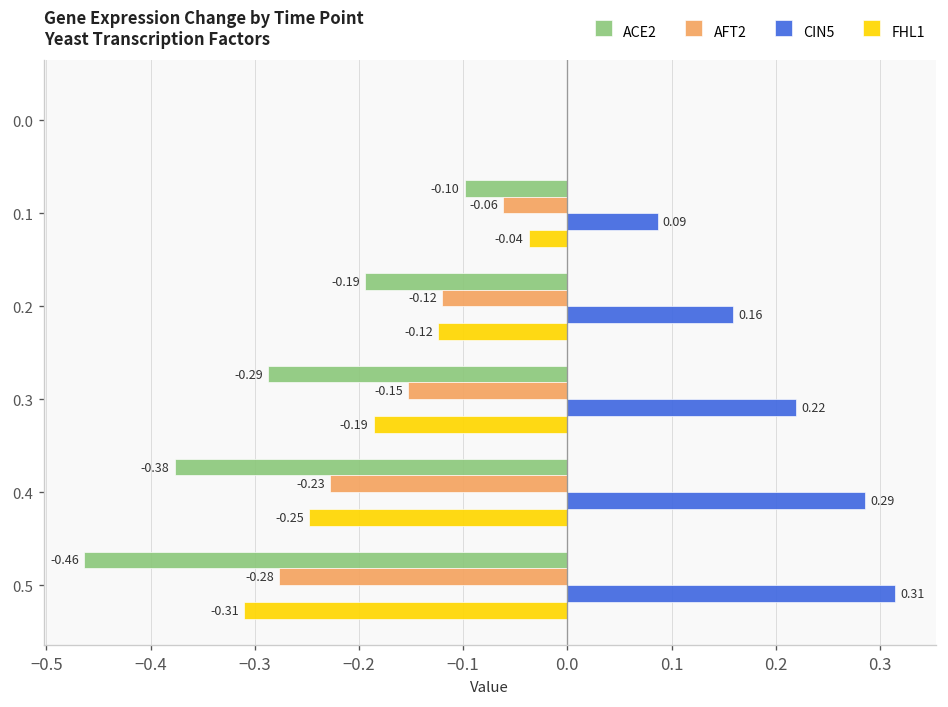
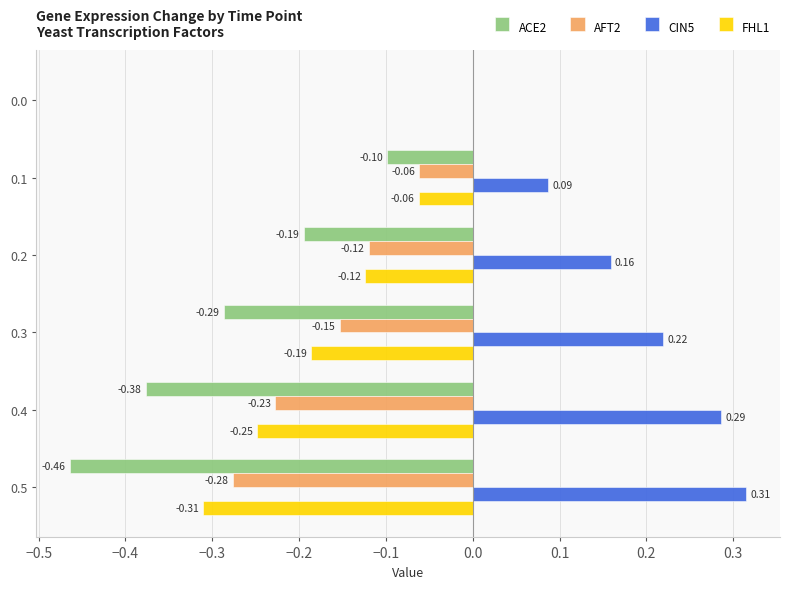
FHL1, 0.1: -0.04 -> -0.06
